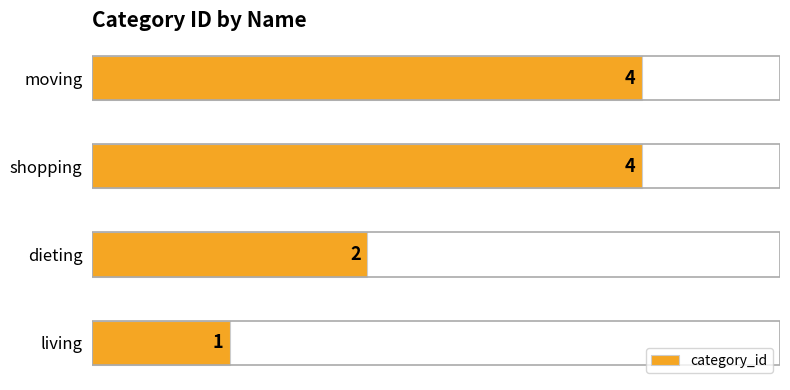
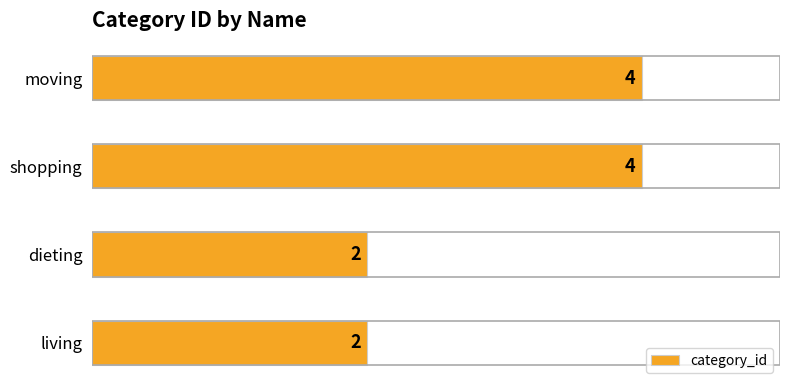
living: 1 -> 2
